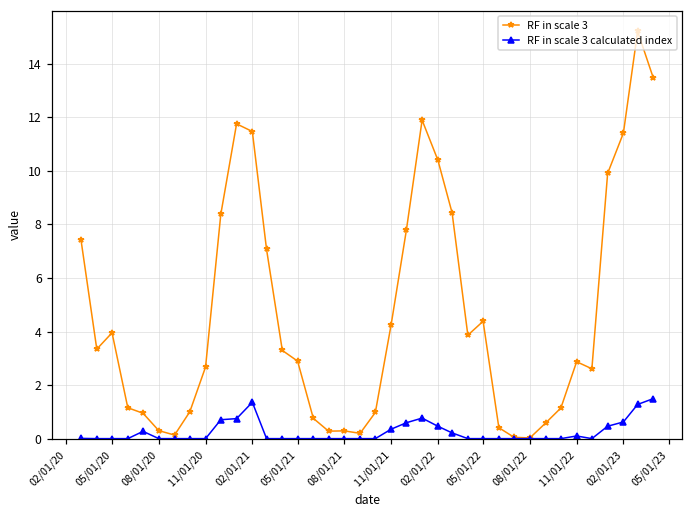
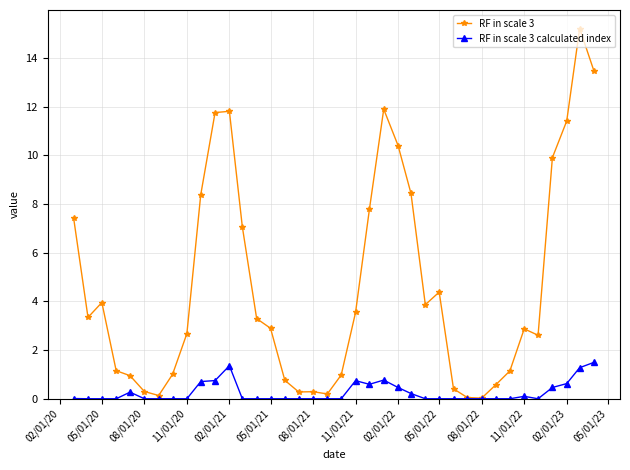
RF in scale 3, 02/01/21: 11.5 -> 11.8
RF in scale 3, 11/01/21: 4.2 -> 3.5
RF in scale 3 calculated index, 11/01/21: 0.4 -> 0.7
